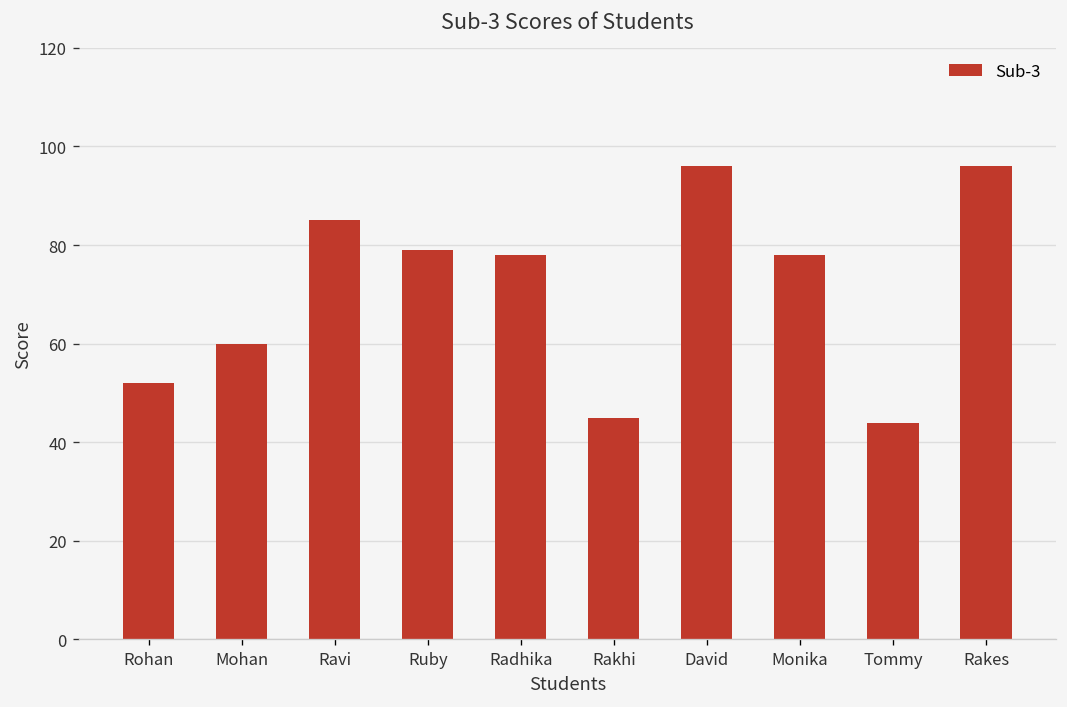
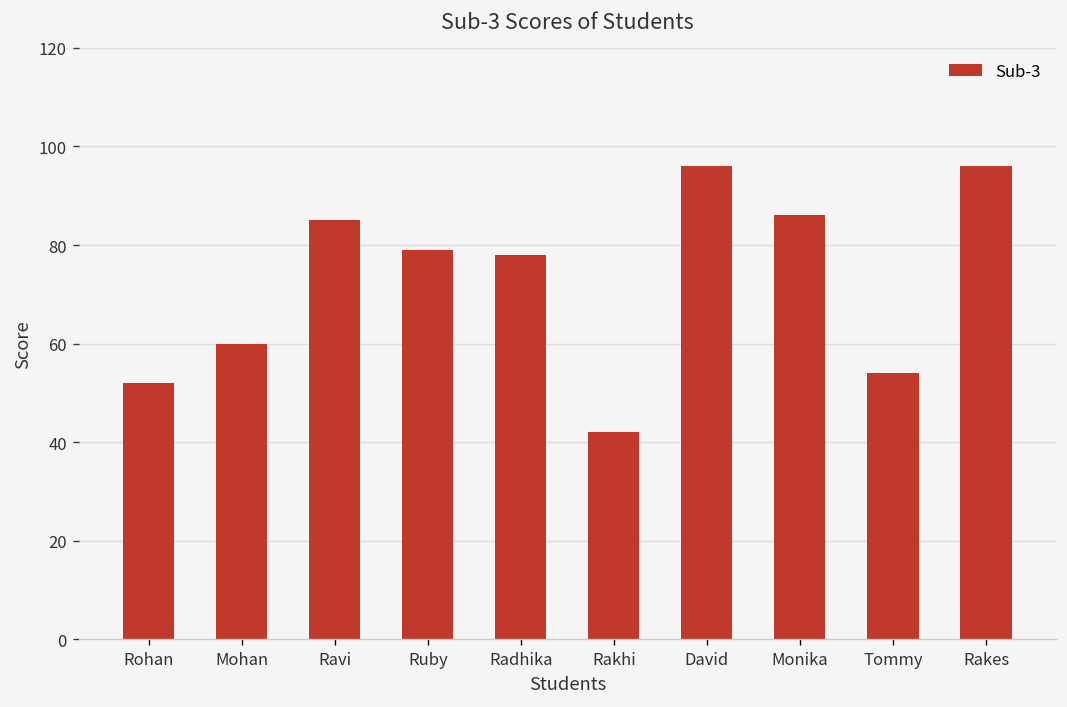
Rakhi: 45 -> 42
Monika: 78 -> 86
Tommy: 44 -> 54
